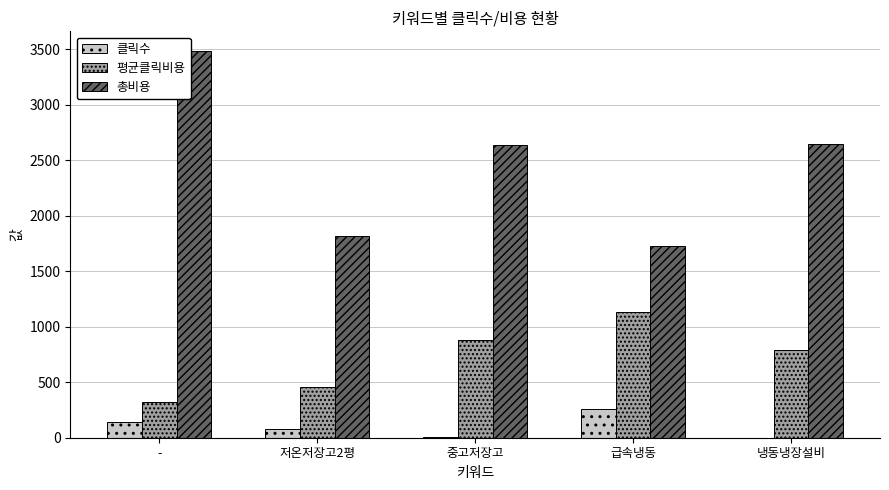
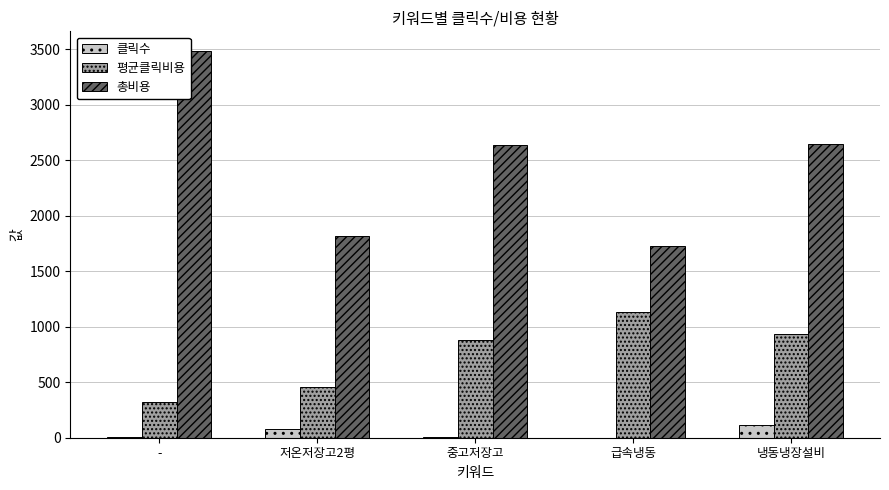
클릭수, -: 140 -> 0
클릭수, 급속냉동: 260 -> 0
클릭수, 냉동냉장설비: 0 -> 110
평균클릭비용, 냉동냉장설비: 790 -> 940
